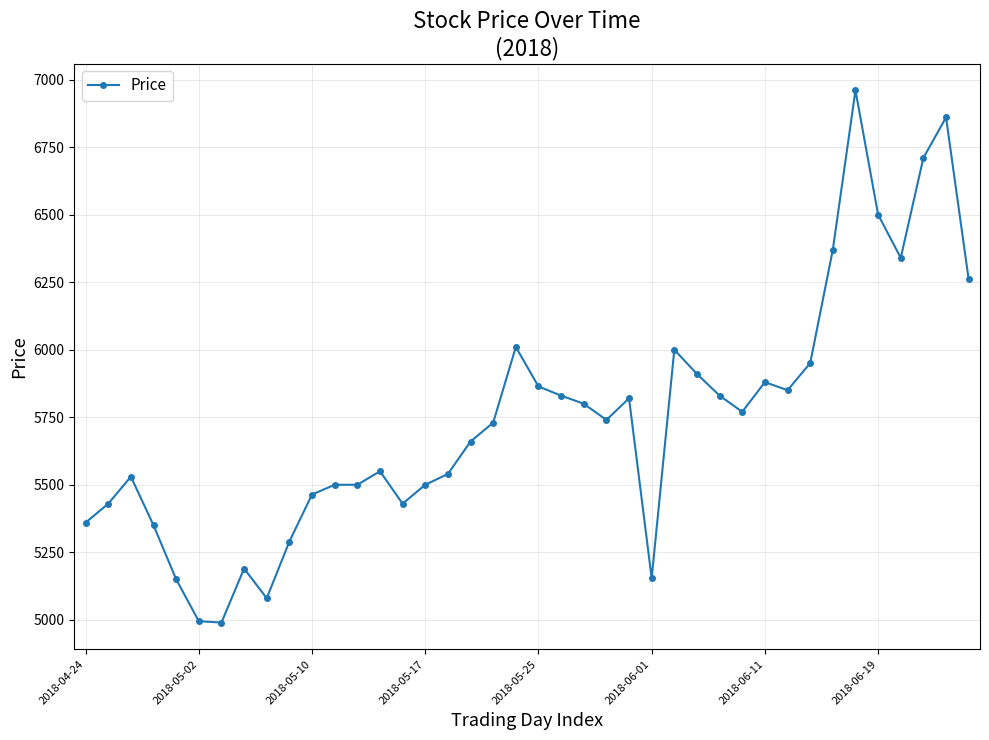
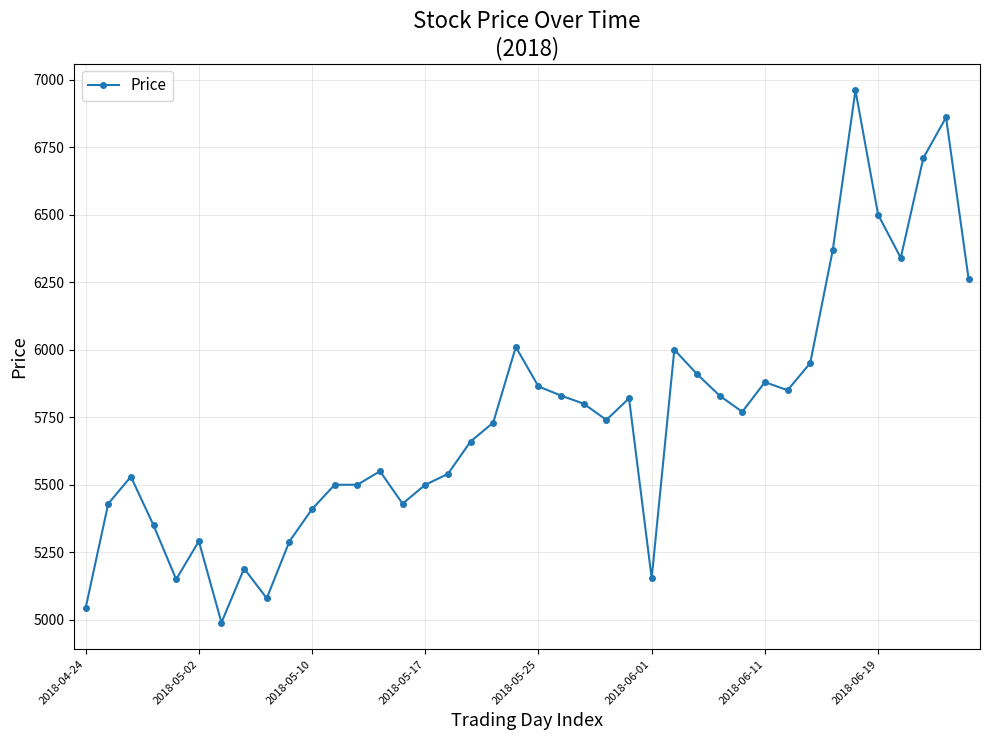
2018-04-24: 5360 -> 5040
2018-05-02: 5000 -> 5290
2018-05-10: 5460 -> 5410
